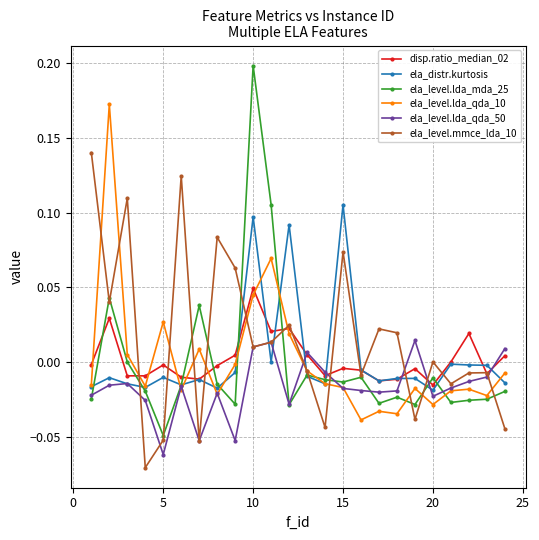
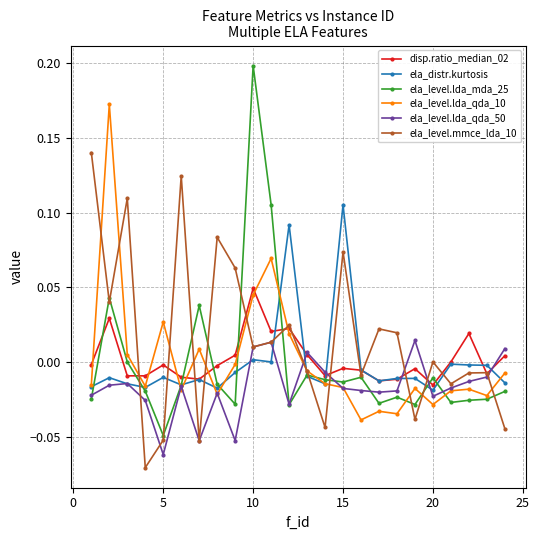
ela_distr.kurtosis, 10: 0.097 -> 0.001
